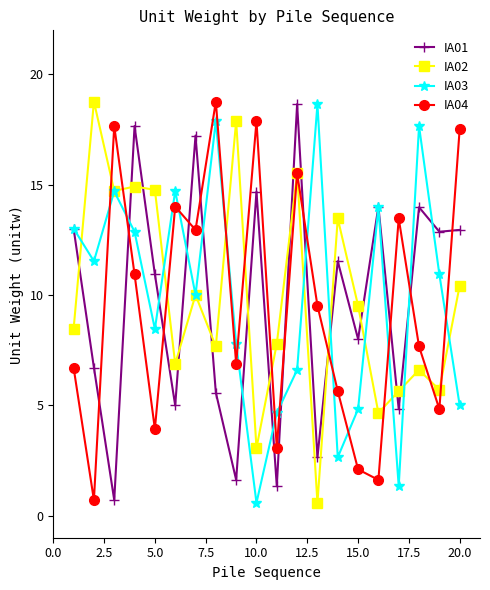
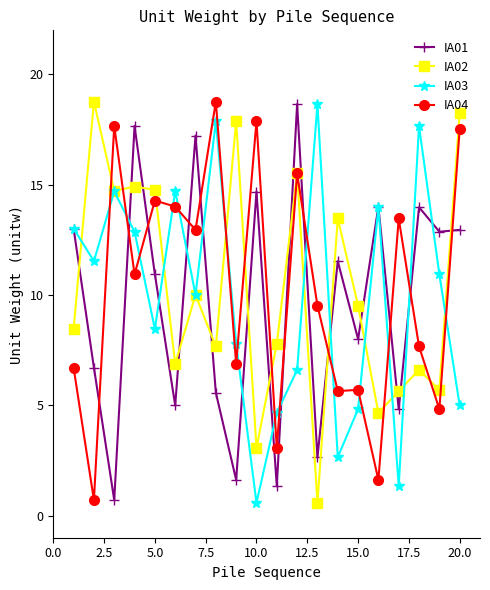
IA04, 5.0: 3.9 -> 14.3
IA04, 15.0: 2.1 -> 5.7
IA02, 20.0: 10.4 -> 18.2
